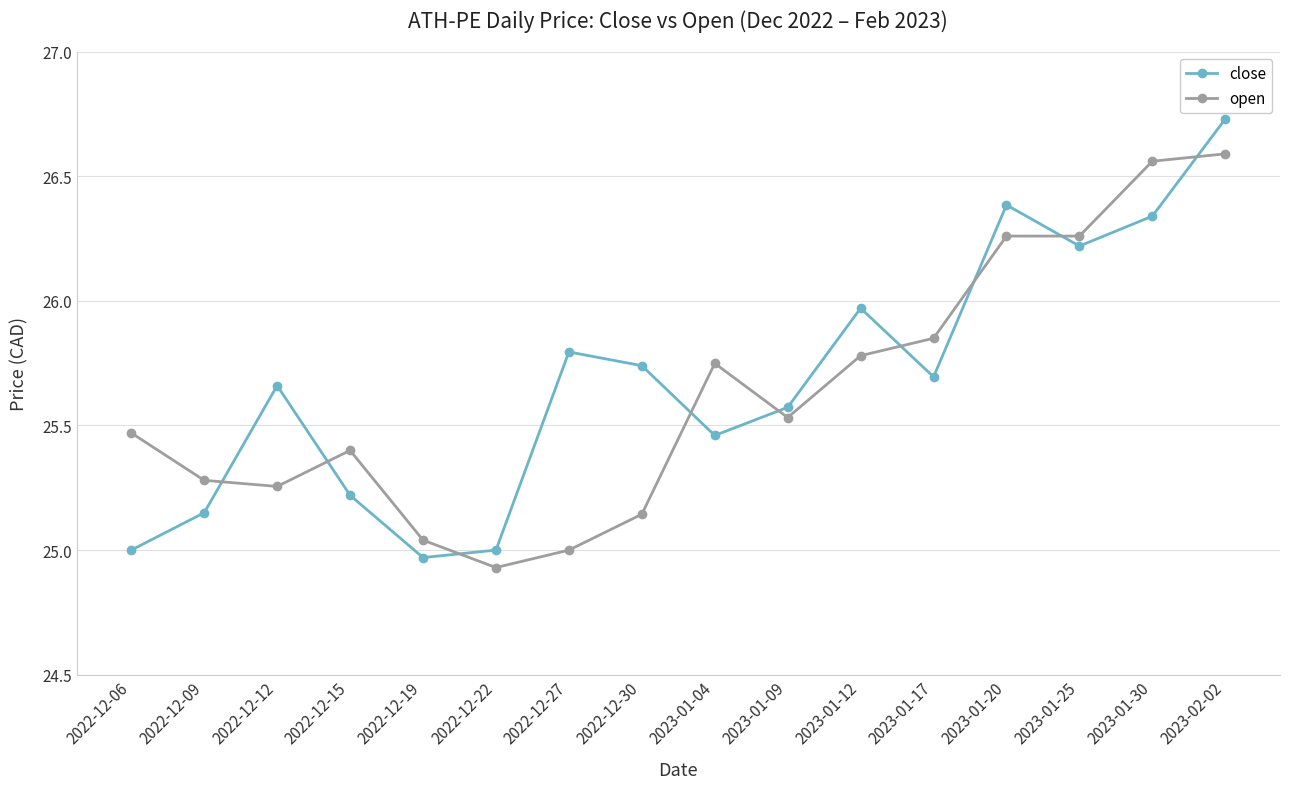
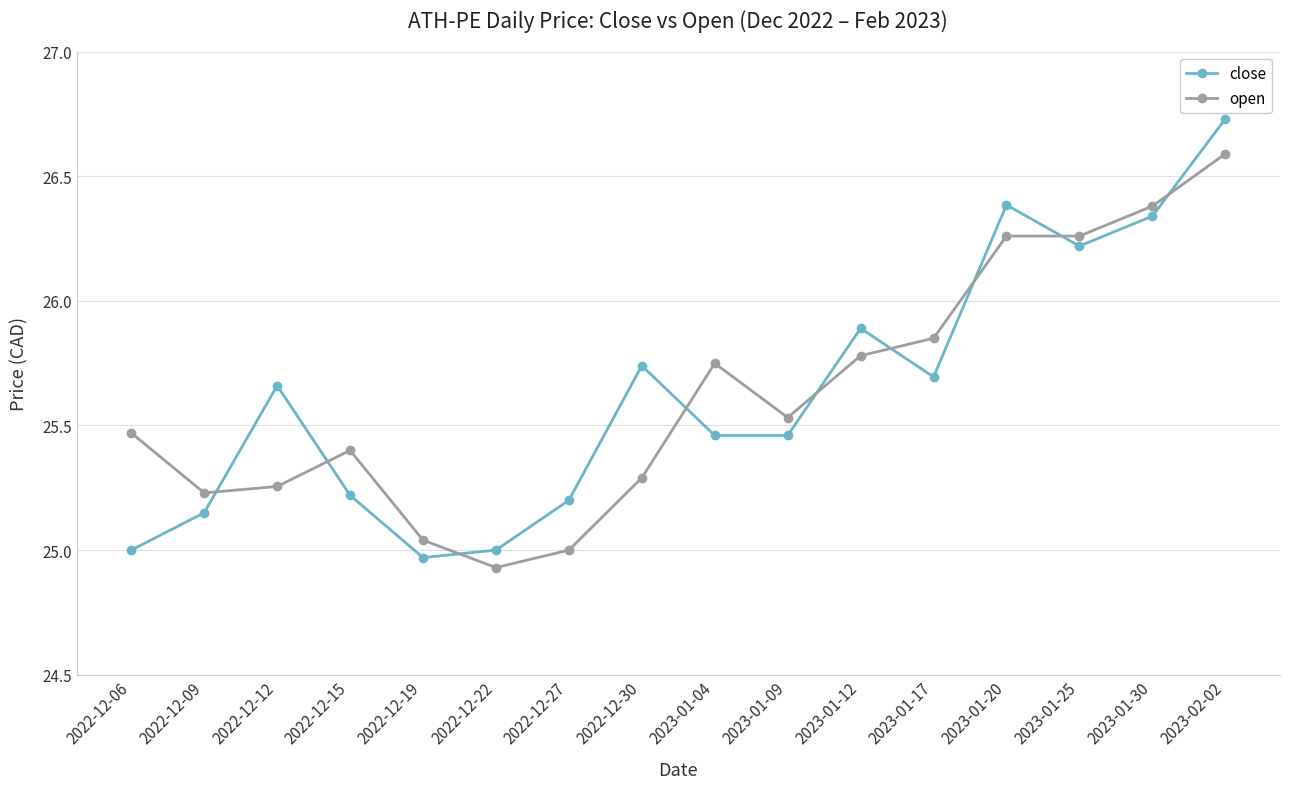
open, 2022-12-09: 25.28 -> 25.23
close, 2022-12-27: 25.80 -> 25.20
open, 2022-12-30: 25.14 -> 25.29
close, 2023-01-09: 25.57 -> 25.46
close, 2023-01-12: 25.97 -> 25.89
open, 2023-01-30: 26.56 -> 26.38
